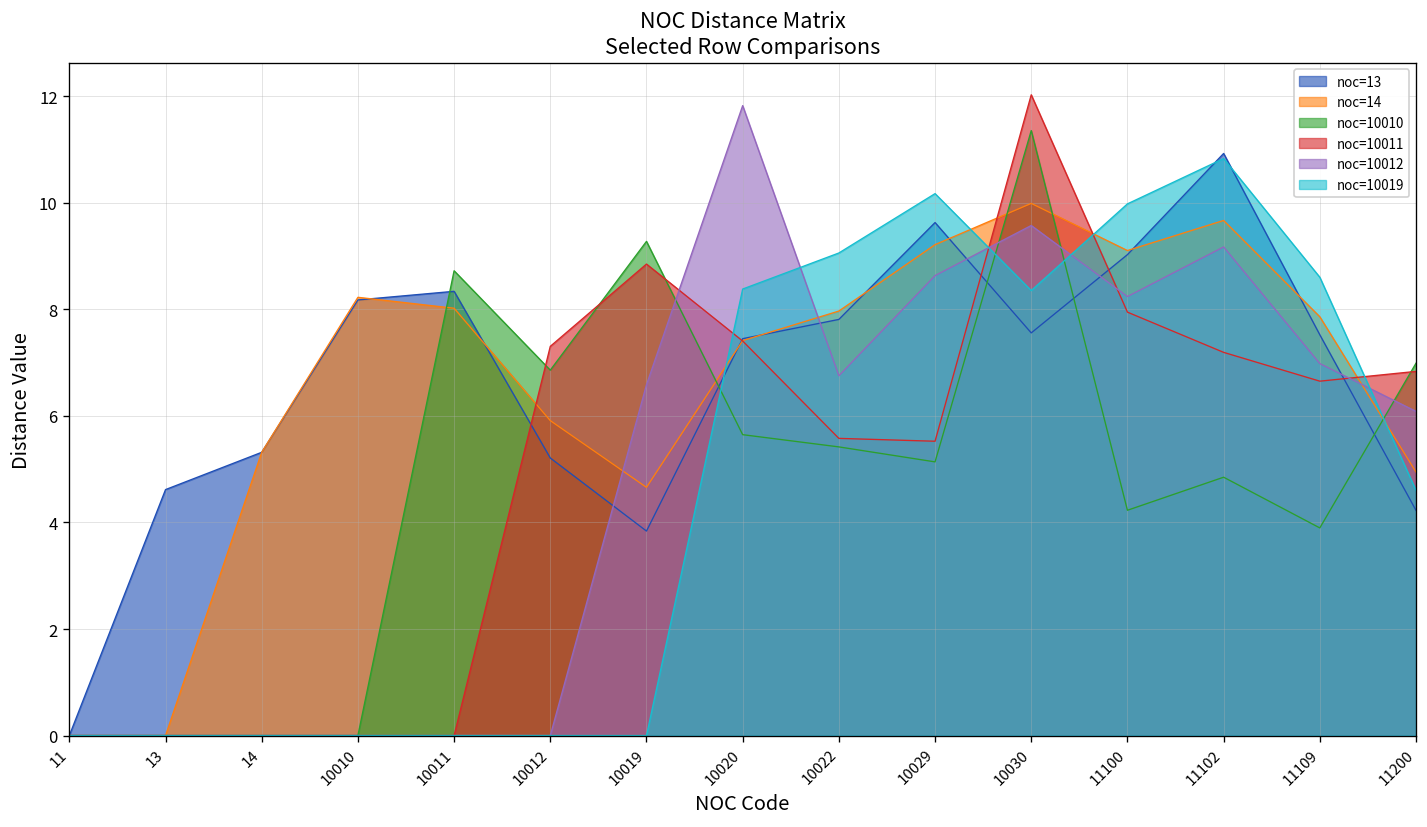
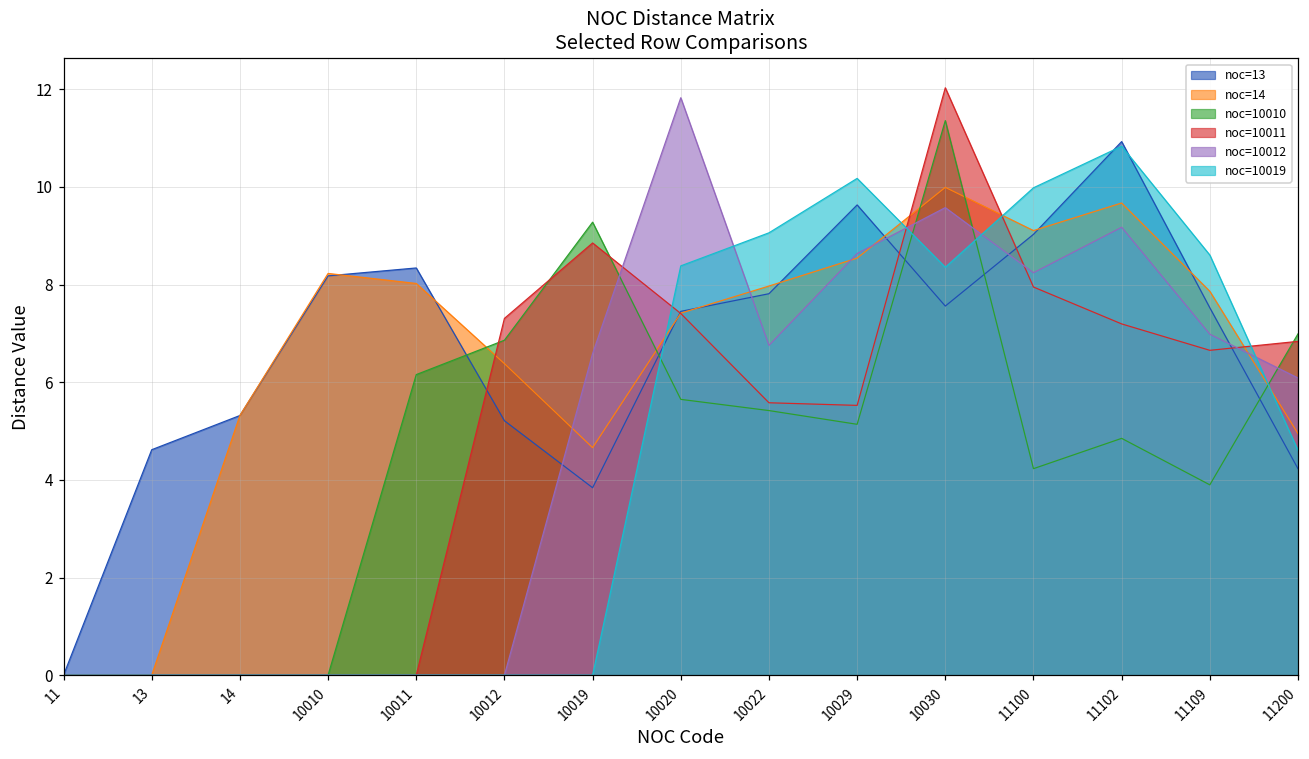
noc=10010, 10011: 8.7 -> 6.2
noc=14, 10012: 5.9 -> 6.4
noc=14, 10029: 9.2 -> 8.5
